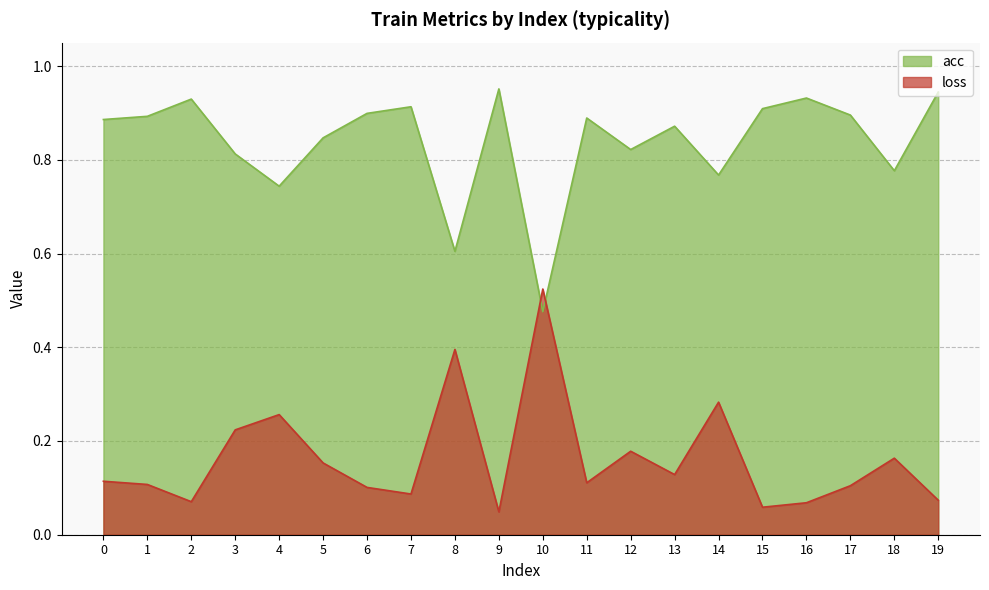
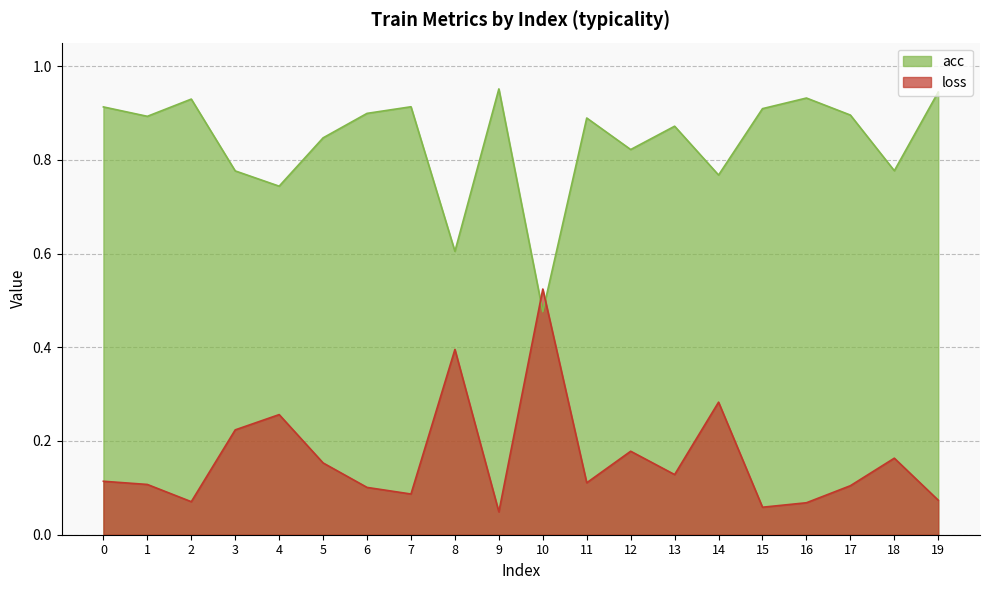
acc, 0: 0.89 -> 0.91
acc, 3: 0.81 -> 0.78
